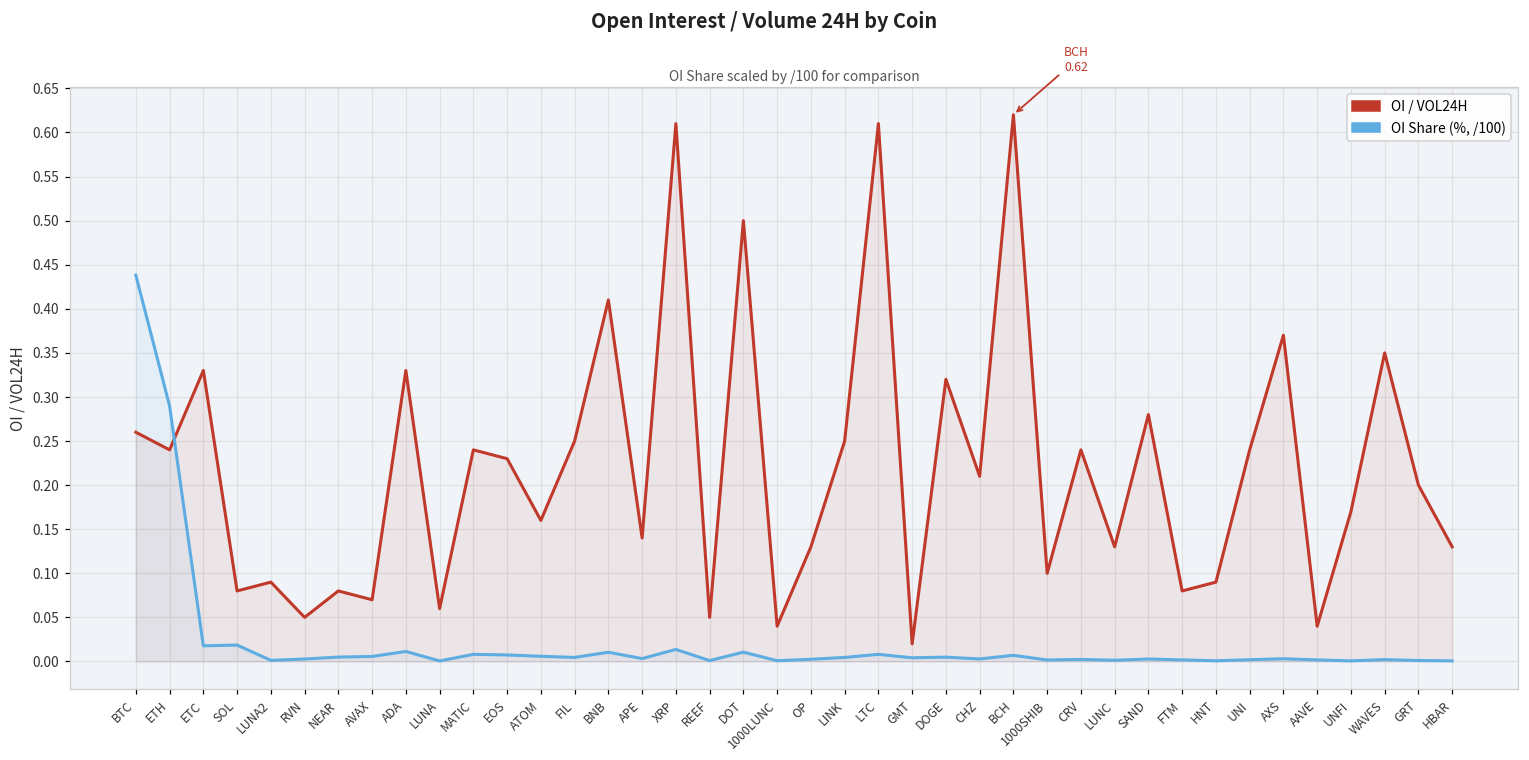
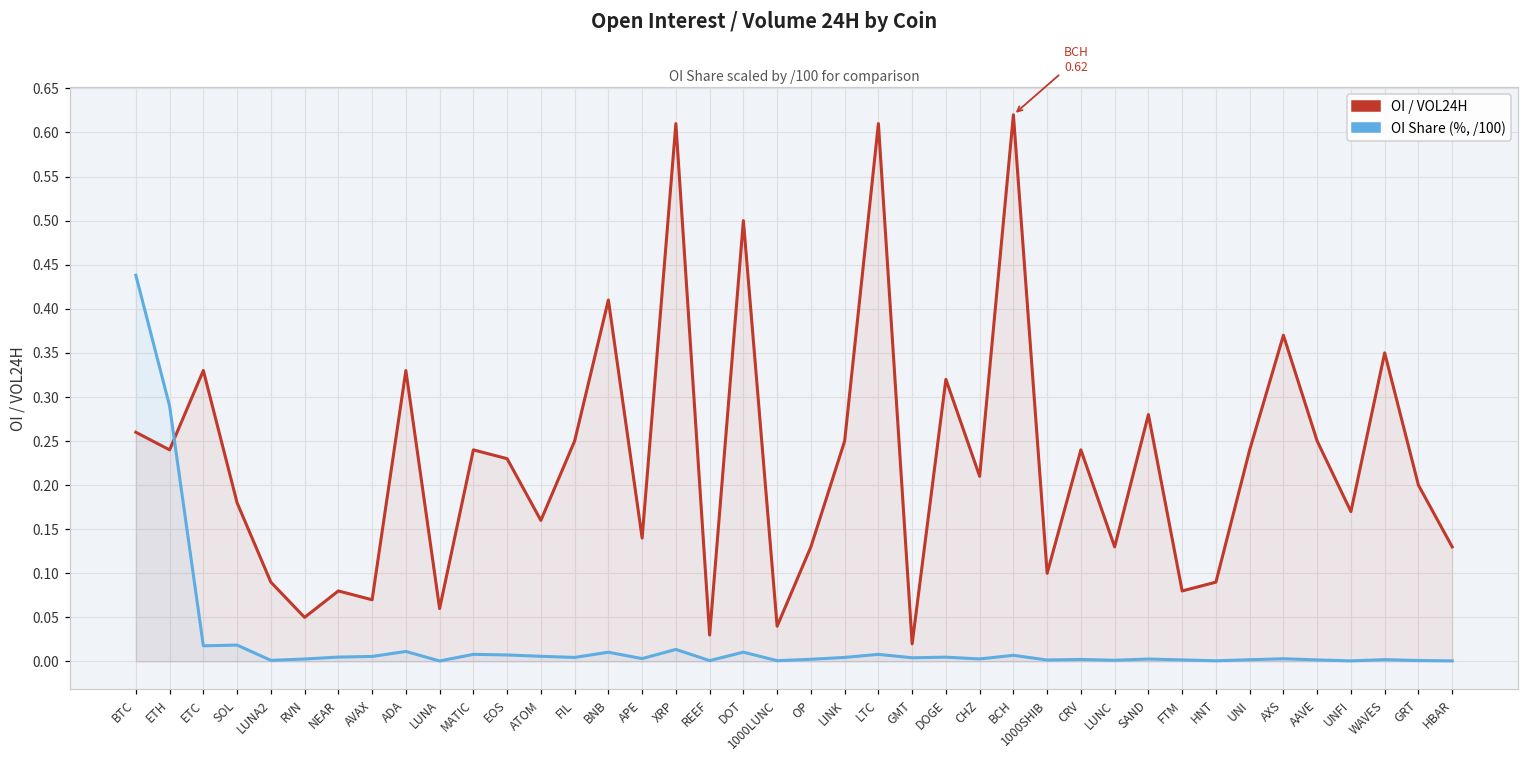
OI / VOL24H, SOL: 0.08 -> 0.18
OI / VOL24H, REEF: 0.05 -> 0.03
OI / VOL24H, AAVE: 0.04 -> 0.25
